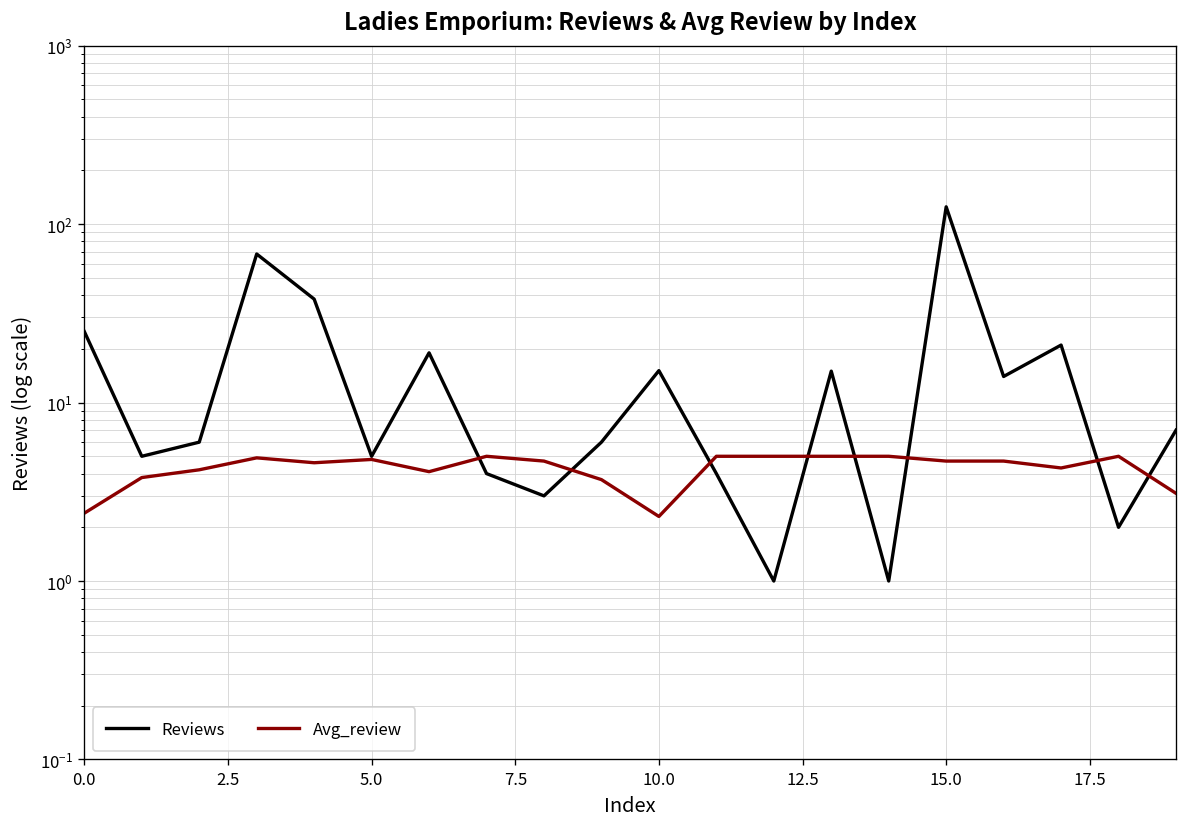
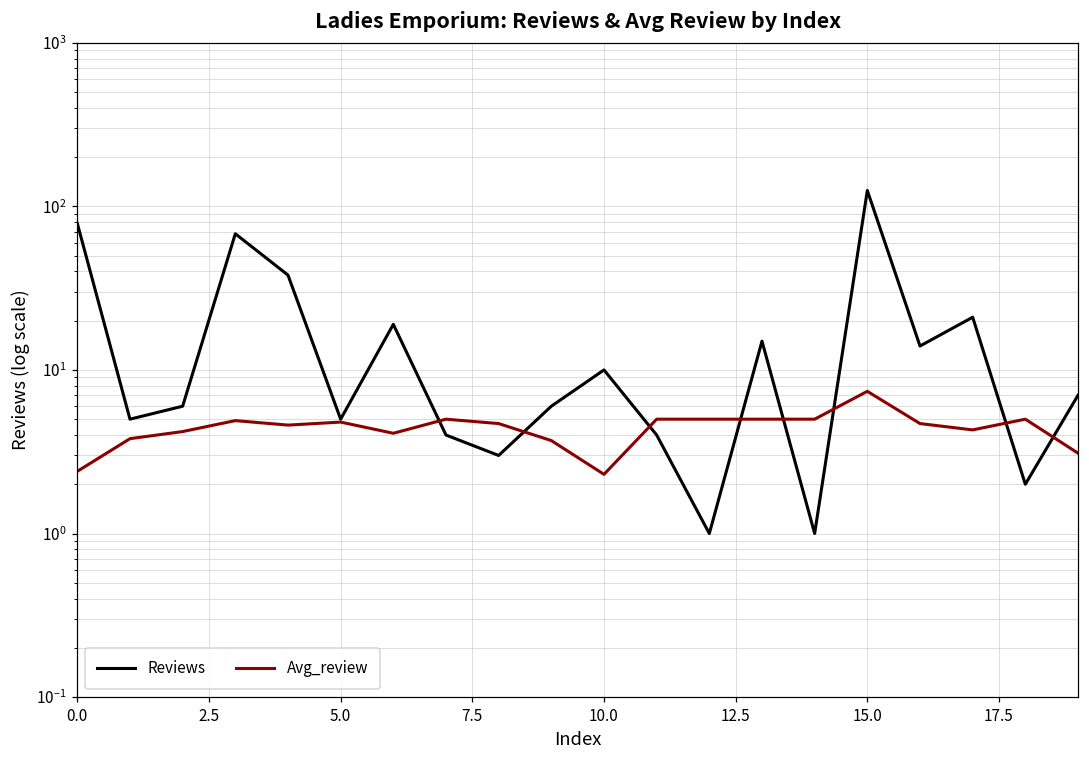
Reviews, 0.0: 25 -> 80
Reviews, 10.0: 15 -> 10
Avg_review, 15.0: 4.7 -> 7
